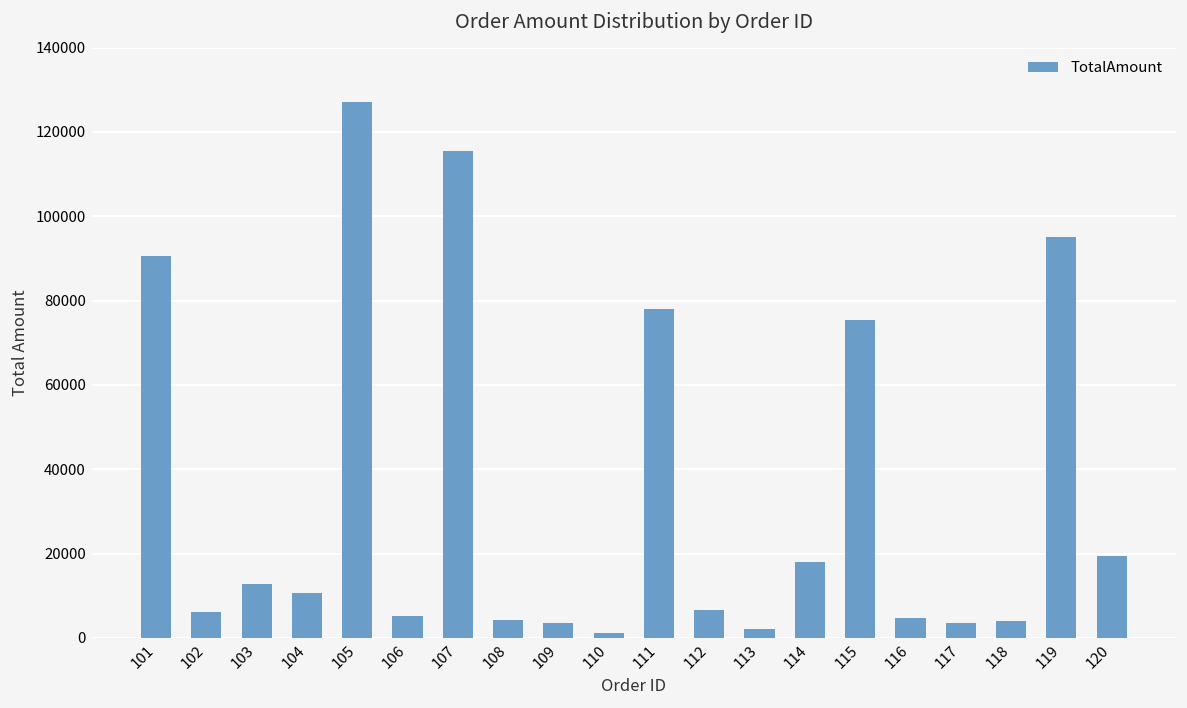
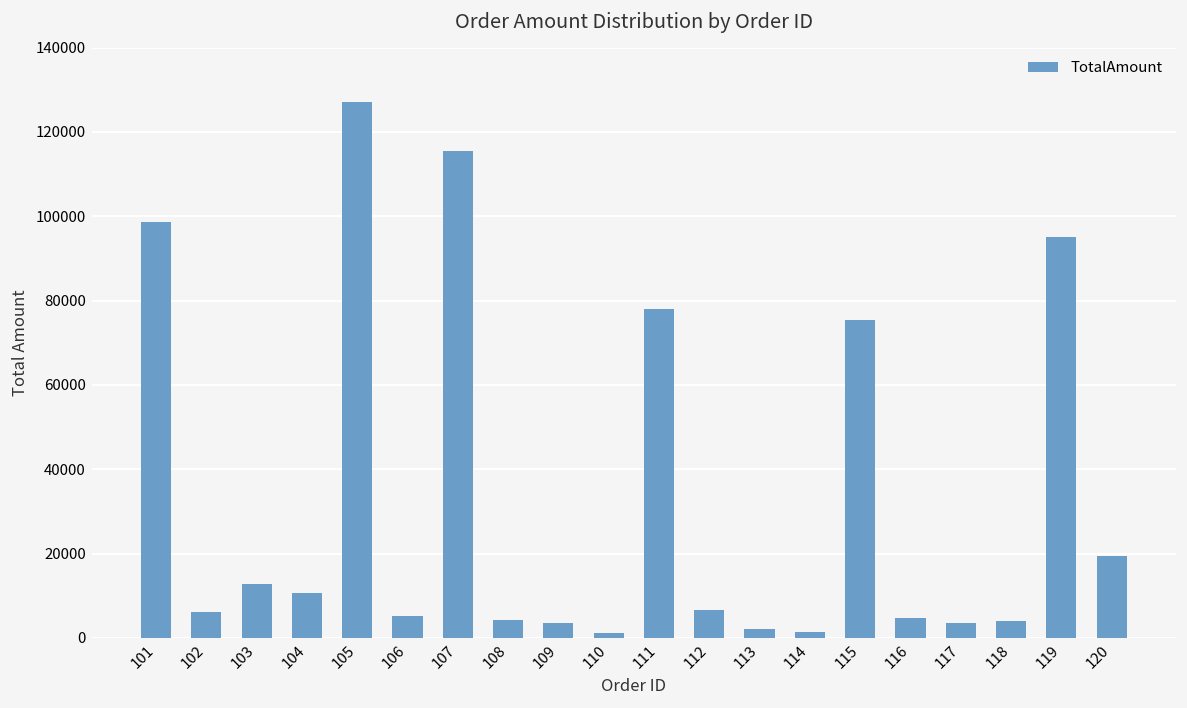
101: 91000 -> 99000
114: 18000 -> 1000
